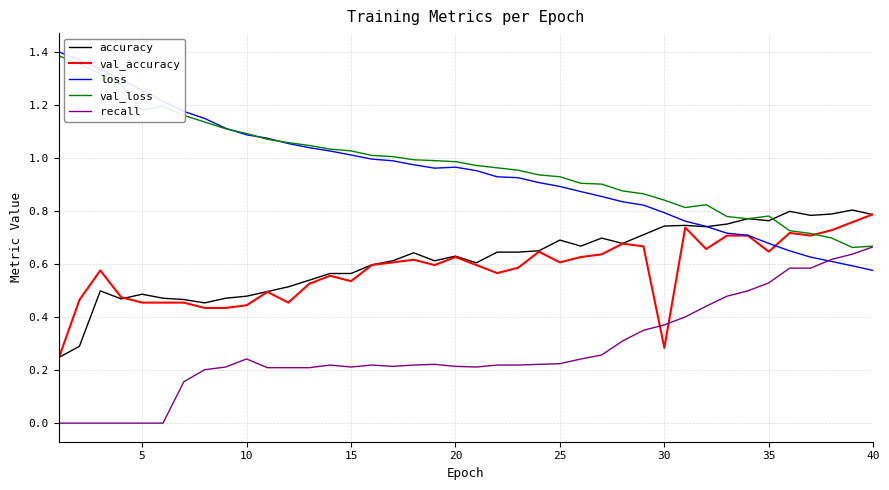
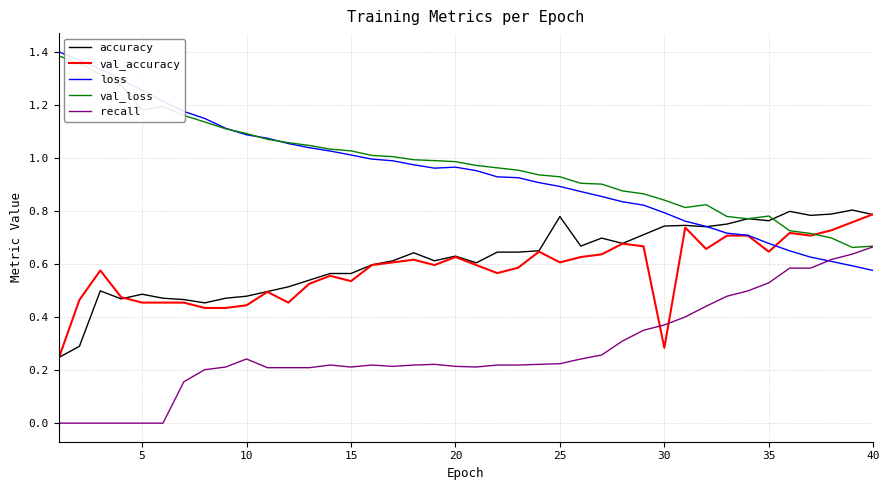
accuracy, 25: 0.69 -> 0.78
